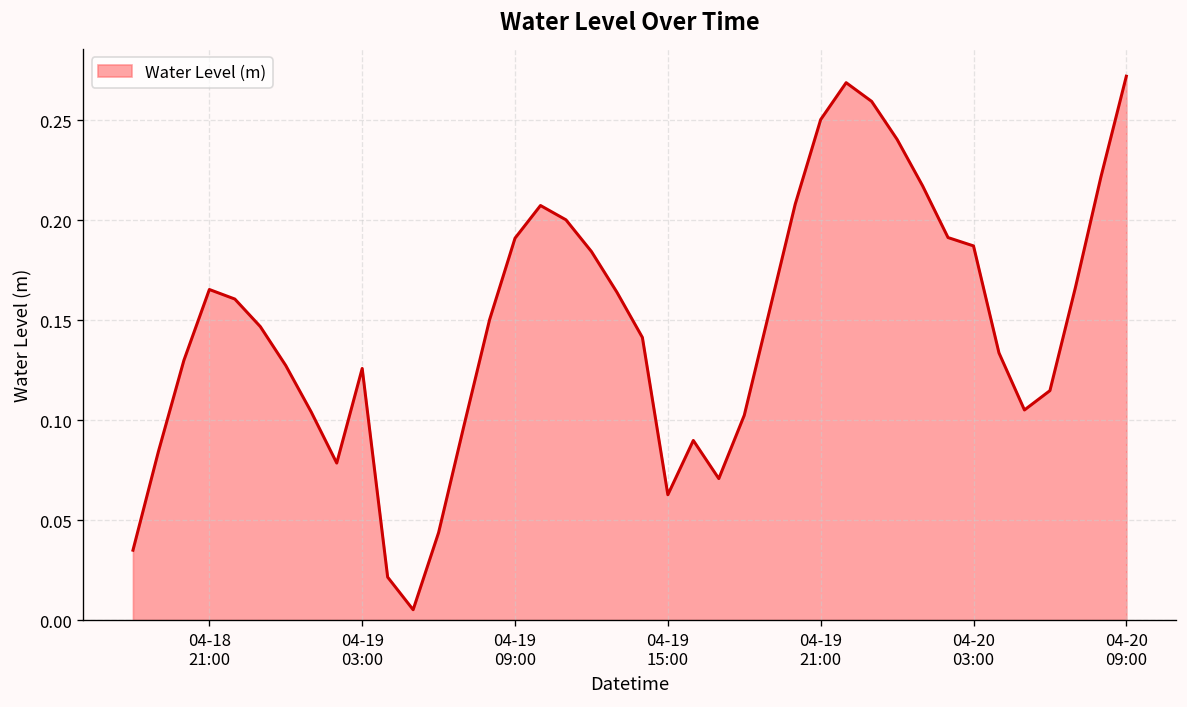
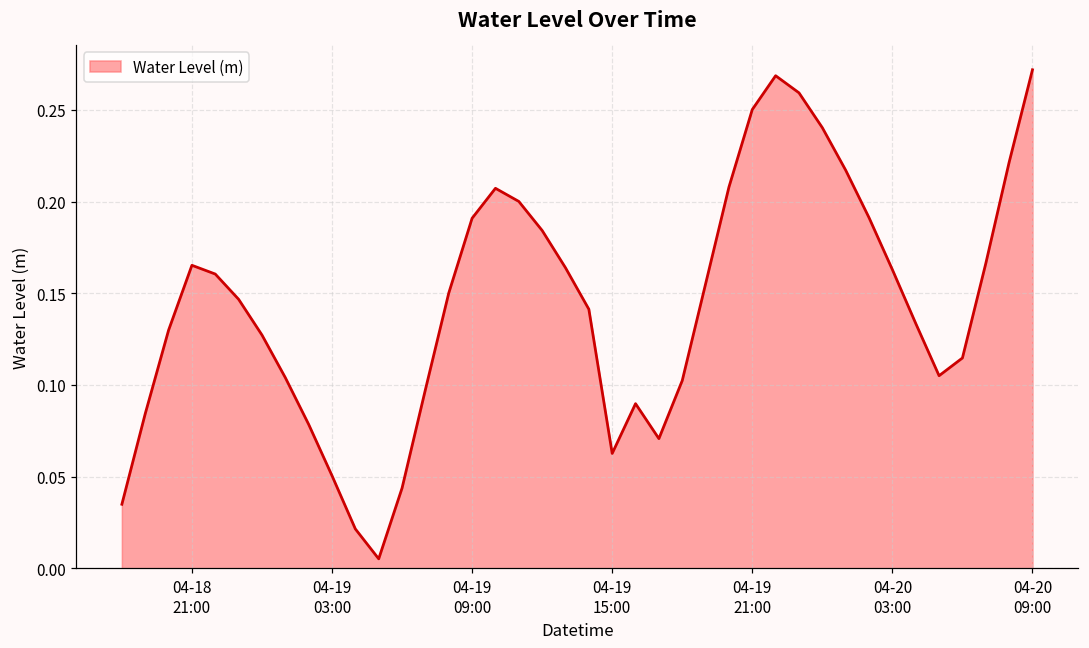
04-19 03:00: 0.126 -> 0.050
04-20 03:00: 0.187 -> 0.163
